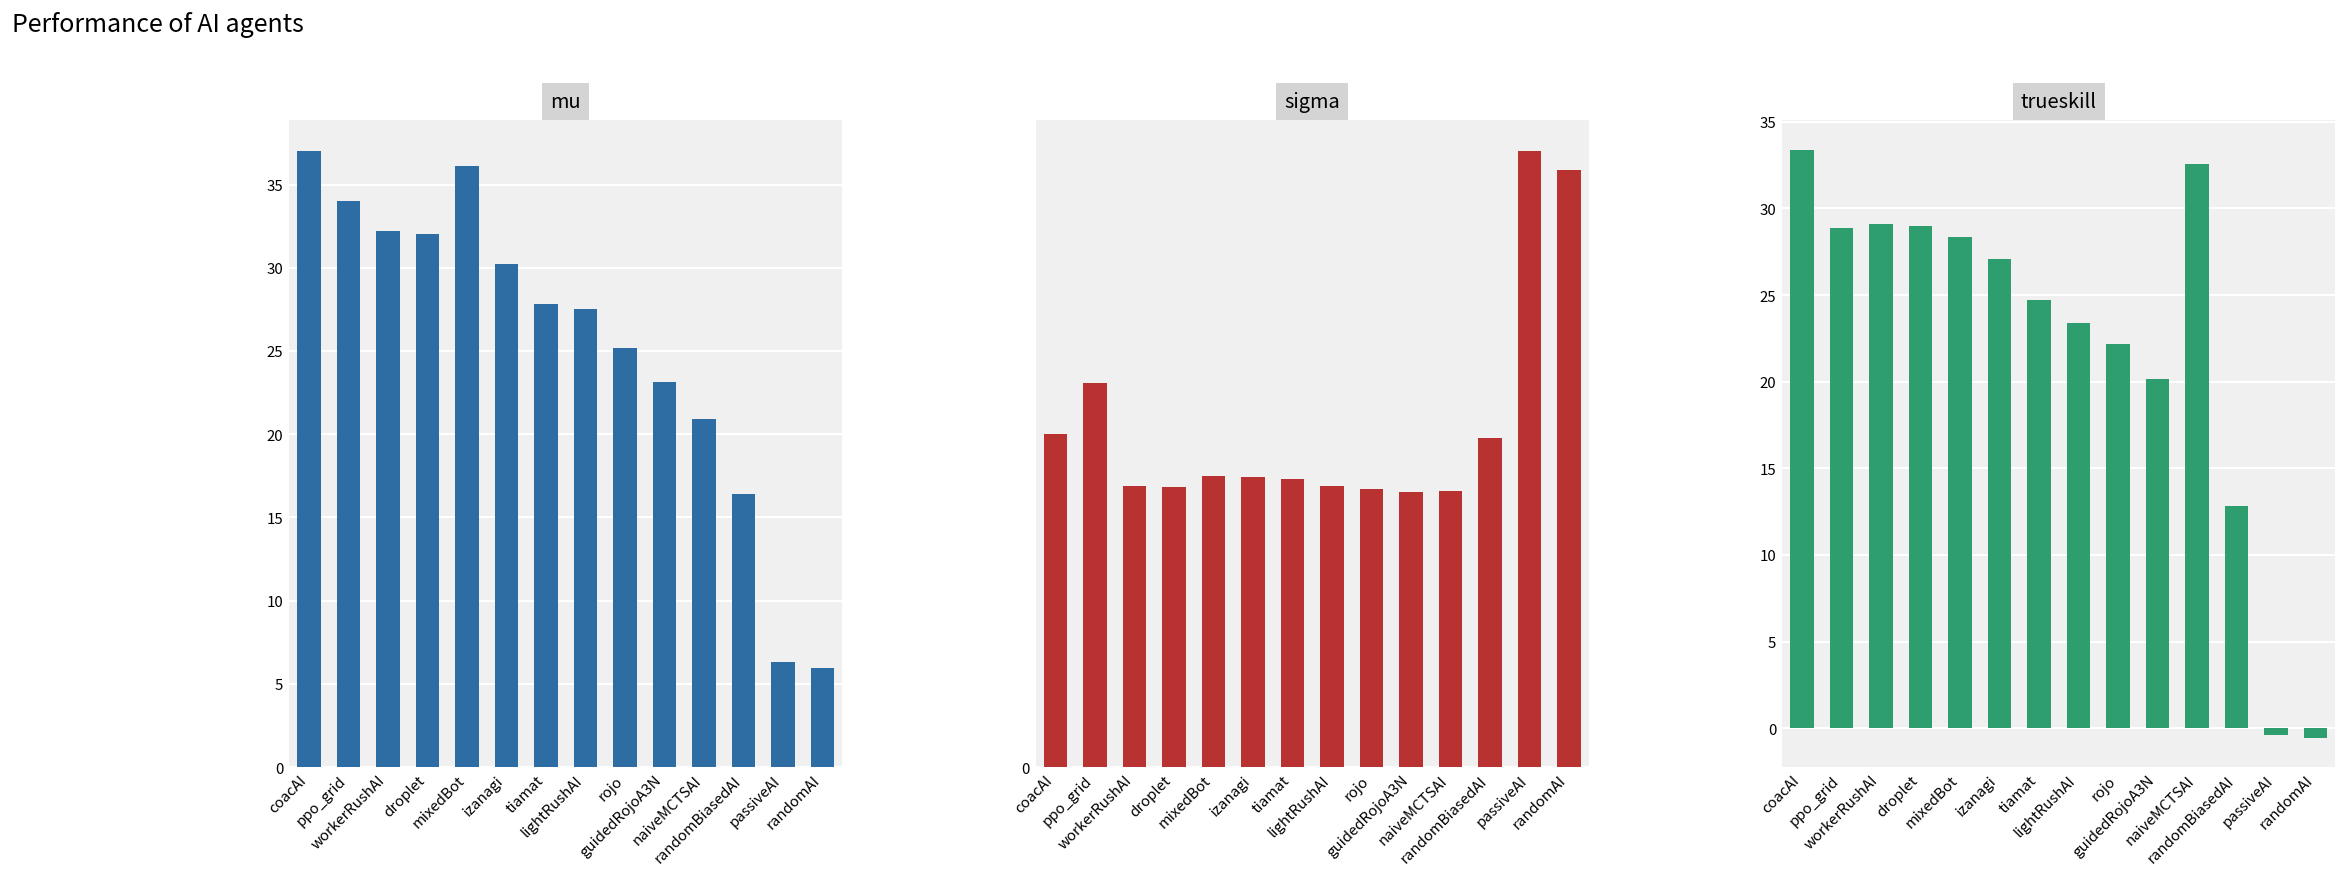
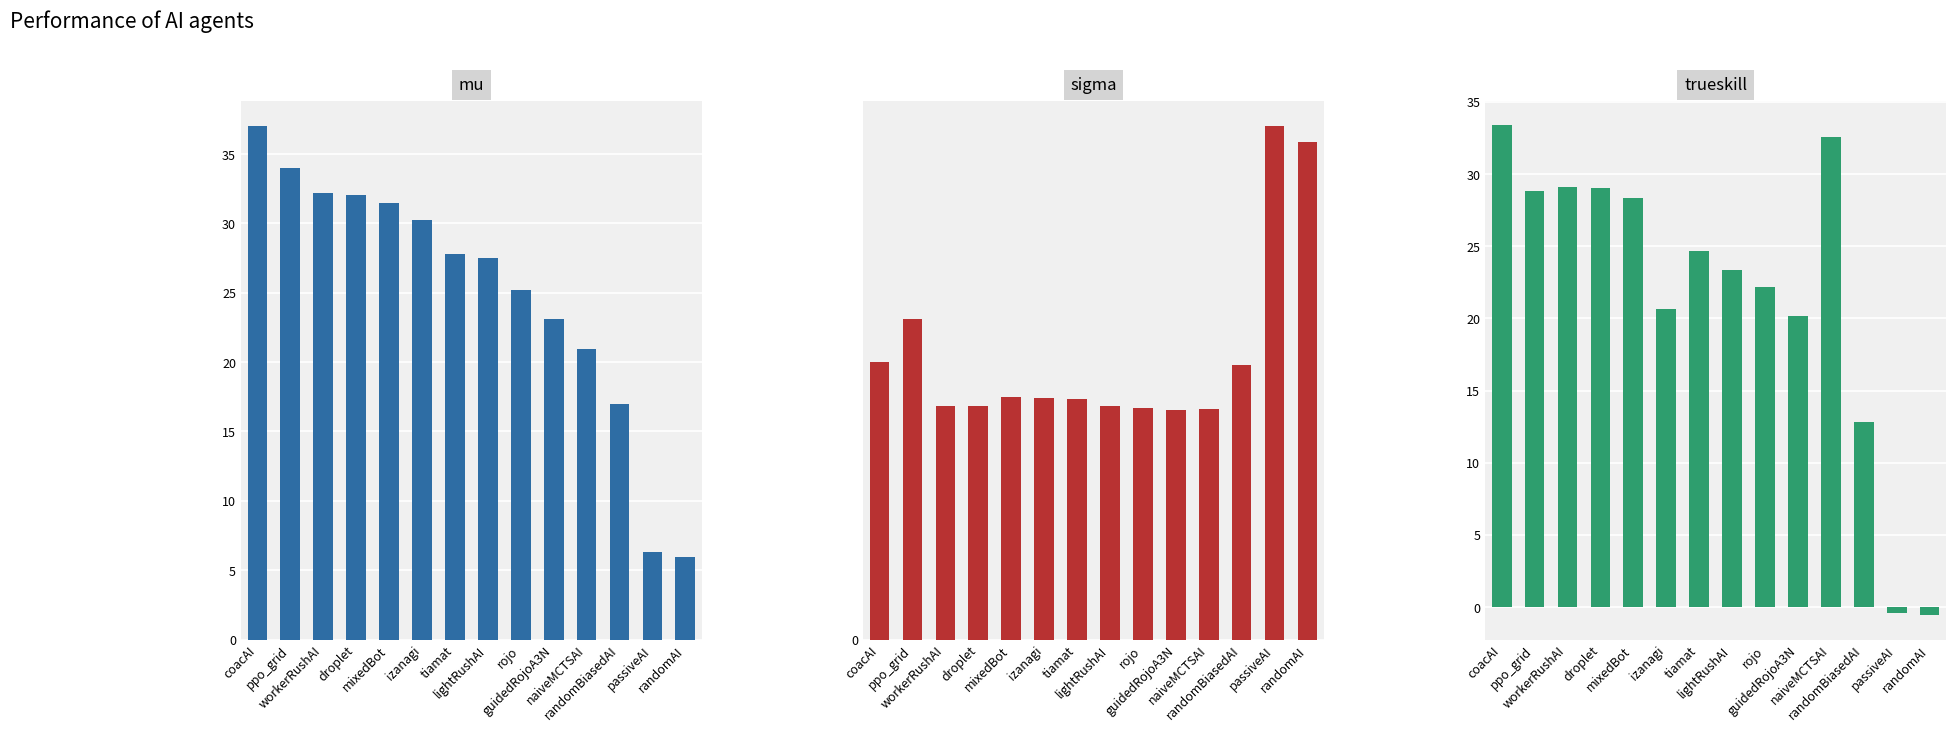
mu, mixedBot: 36.1 -> 31.5
mu, randomBiasedAI: 16.4 -> 17.0
trueskill, izanagi: 27.1 -> 20.7
